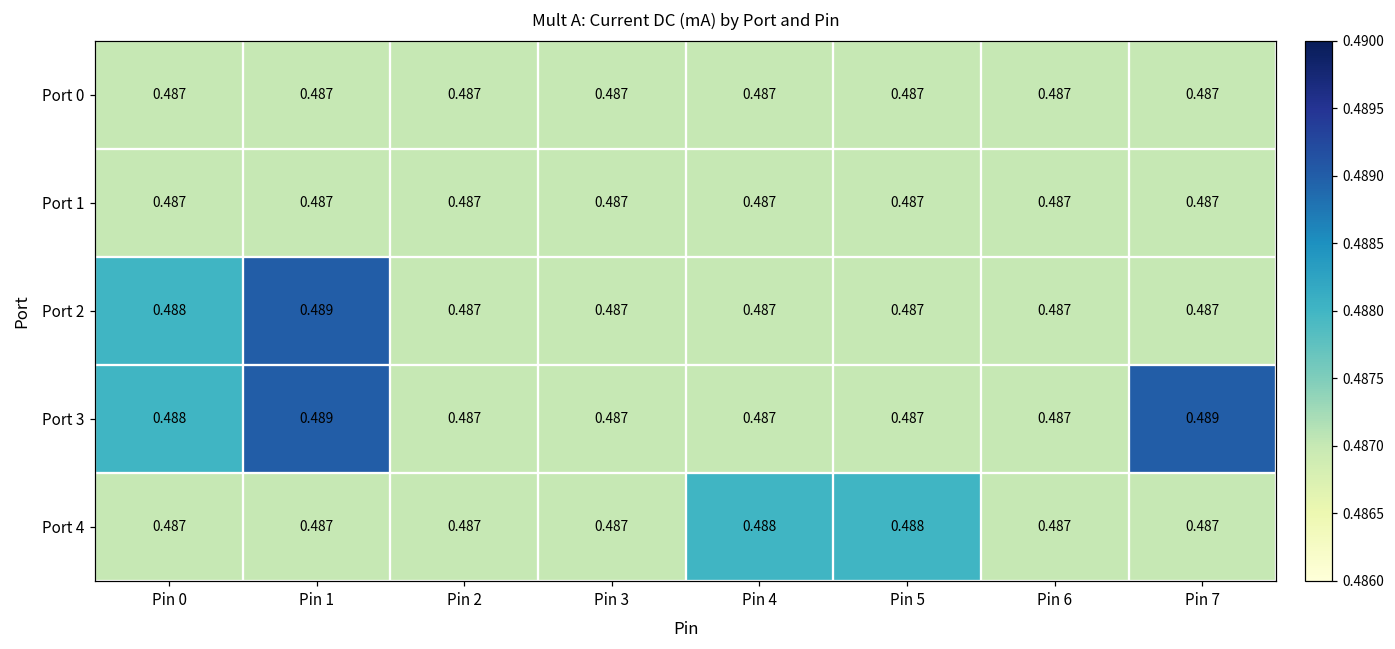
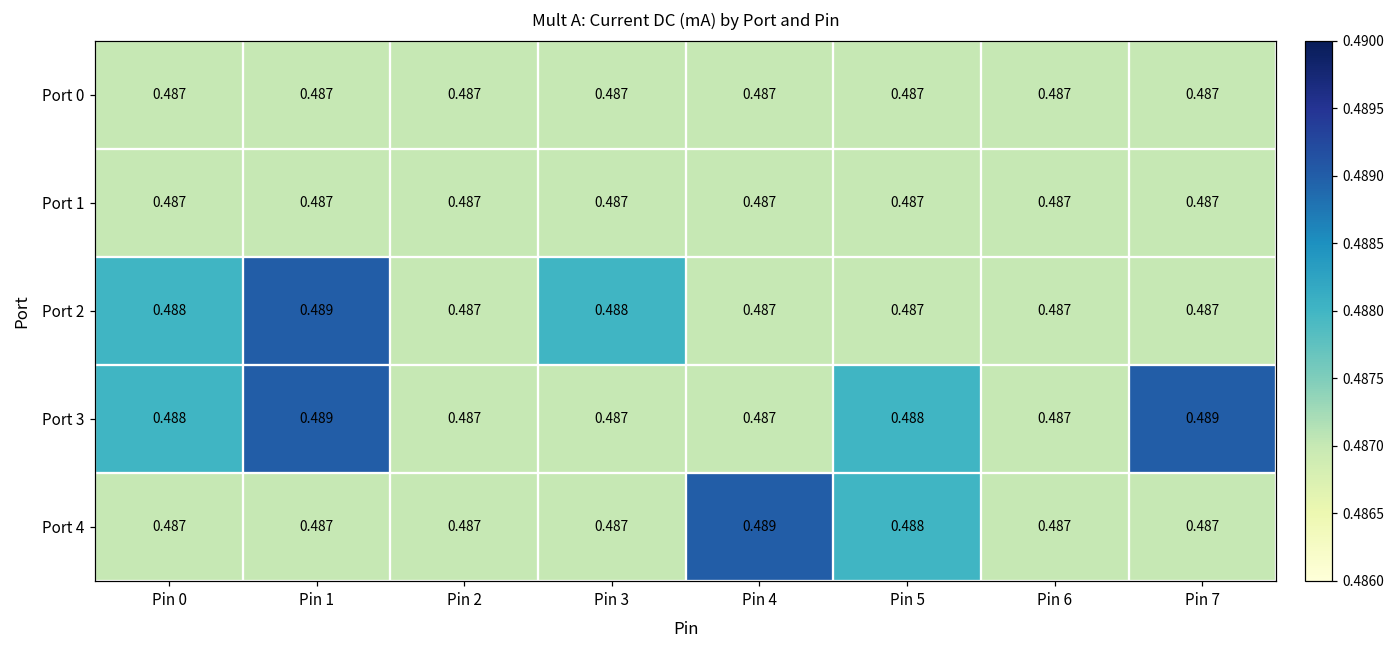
Port 2, Pin 3: 0.487 -> 0.488
Port 3, Pin 5: 0.487 -> 0.488
Port 4, Pin 4: 0.488 -> 0.489
